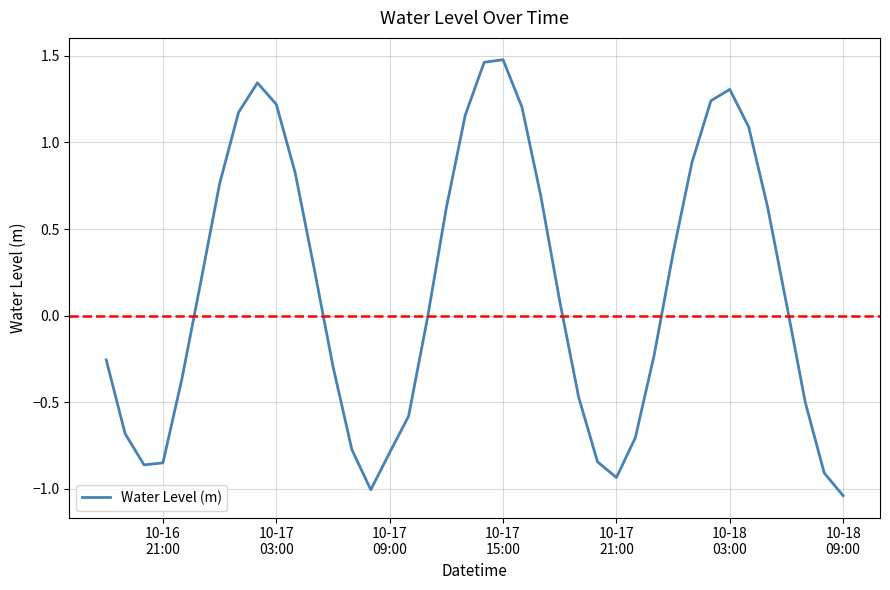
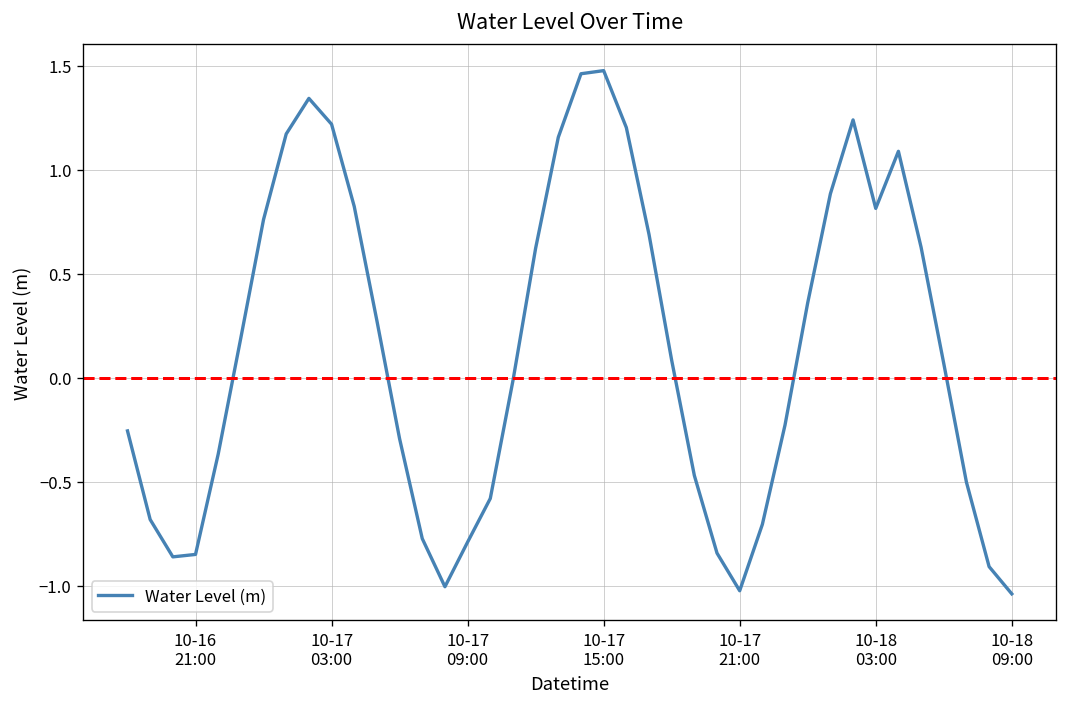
10-17 21:00: -0.93 -> -1.02
10-18 03:00: 1.31 -> 0.81
